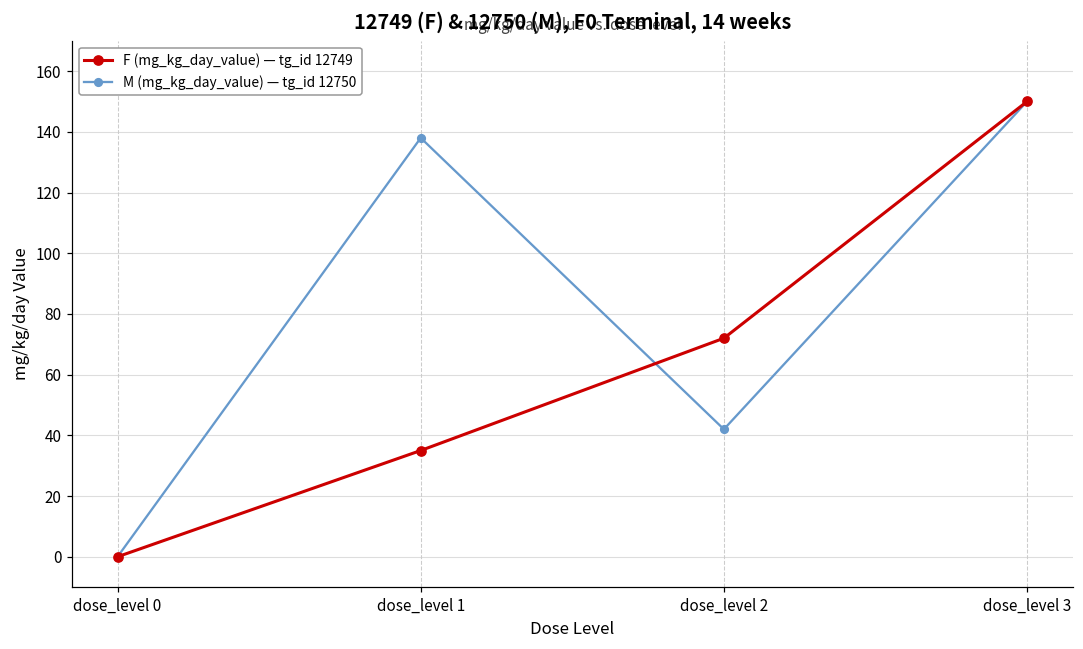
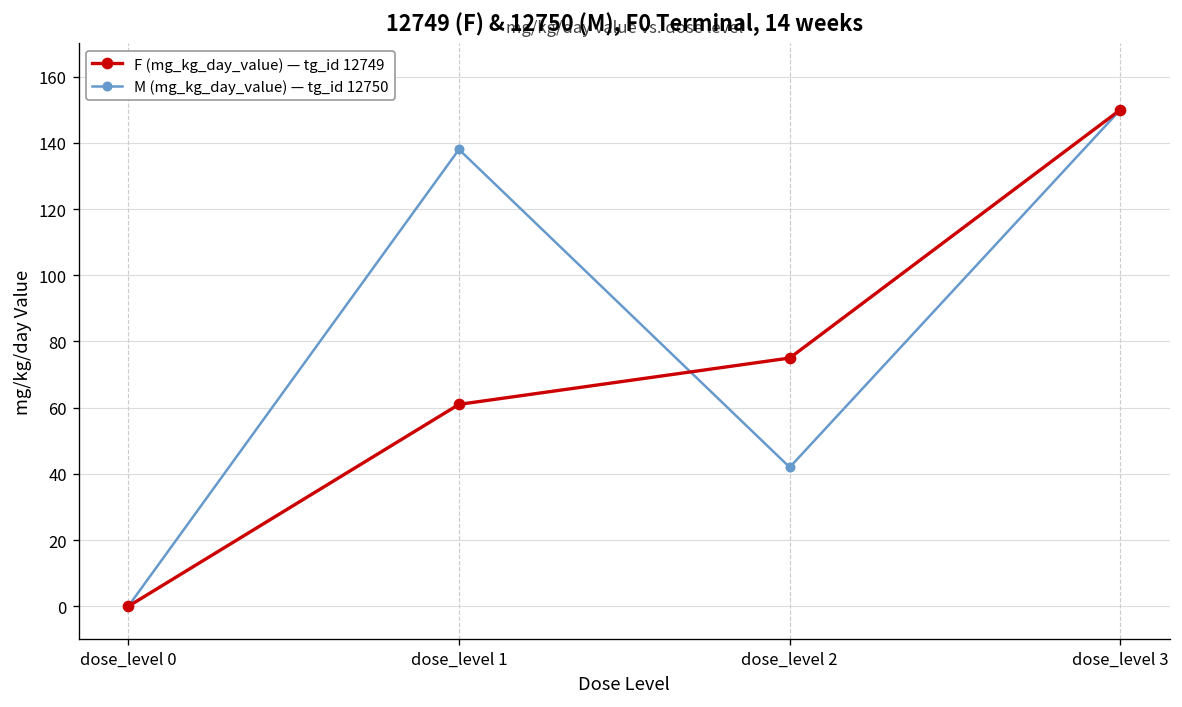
F (mg_kg_day_value) — tg_id 12749, dose_level 1: 35 -> 61
F (mg_kg_day_value) — tg_id 12749, dose_level 2: 72 -> 75
